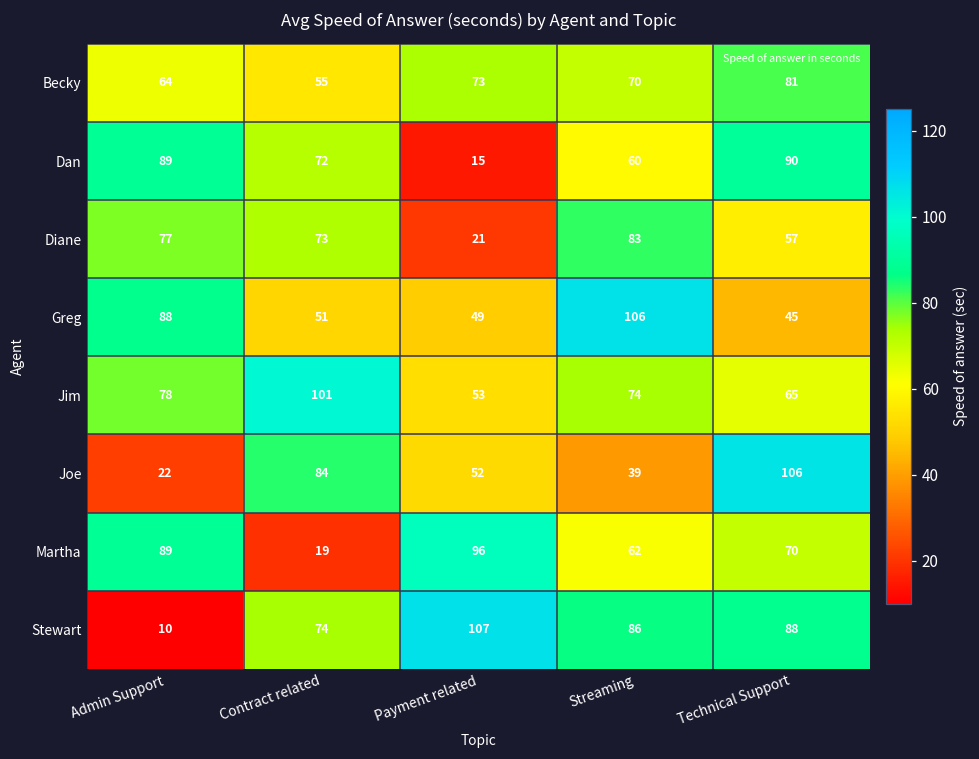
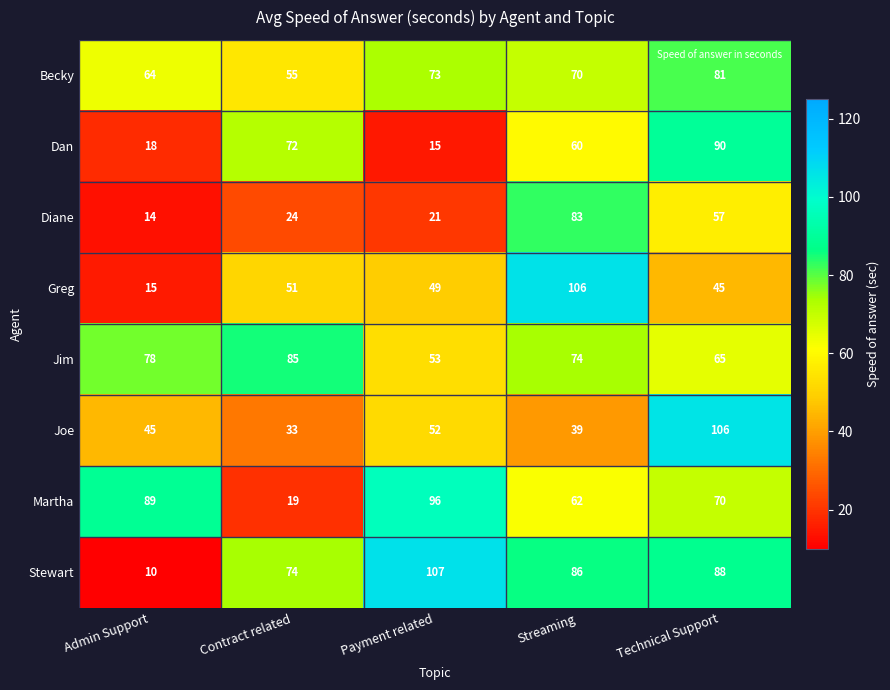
Dan, Admin Support: 89 -> 18
Diane, Admin Support: 77 -> 14
Diane, Contract related: 73 -> 24
Greg, Admin Support: 88 -> 15
Jim, Contract related: 101 -> 85
Joe, Admin Support: 22 -> 45
Joe, Contract related: 84 -> 33
